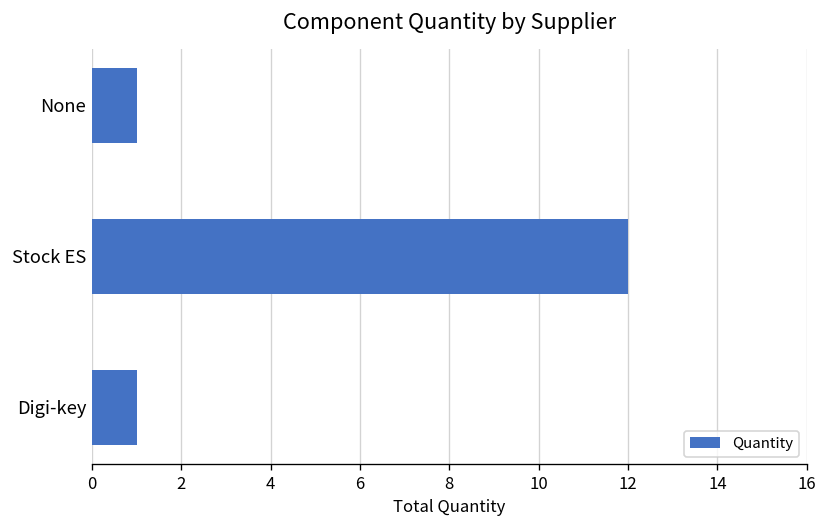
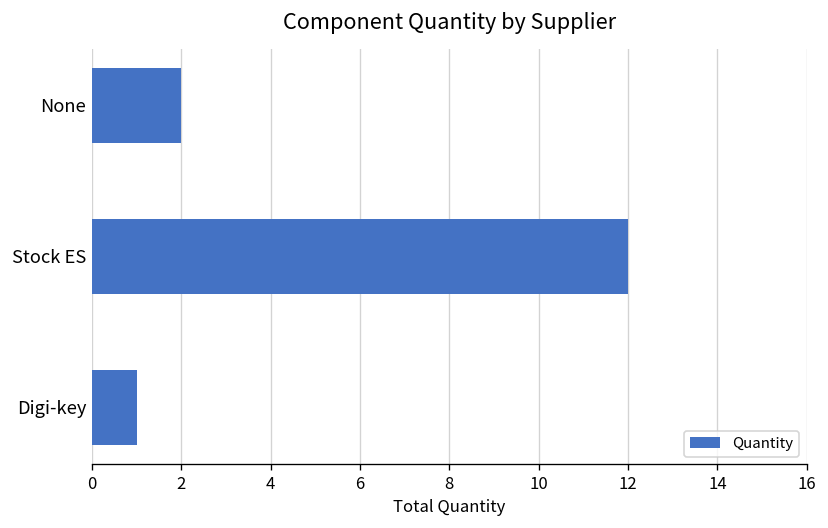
None: 1 -> 2
